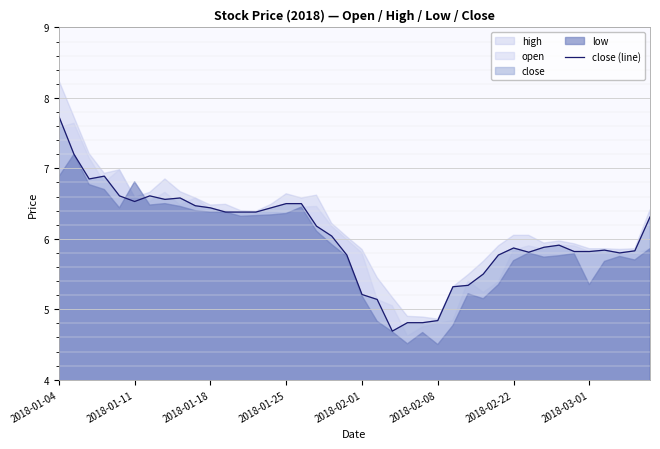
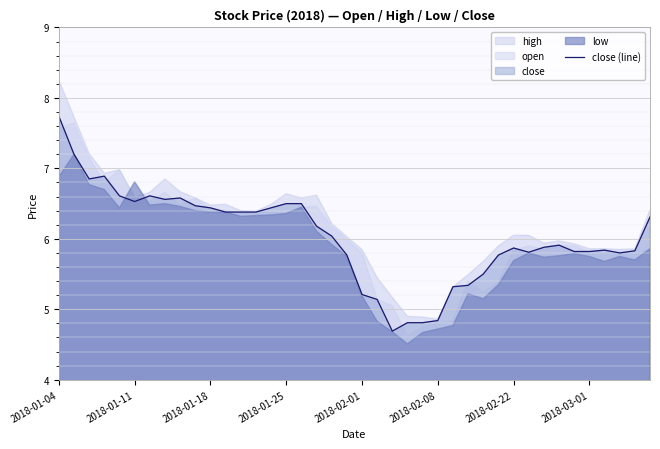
low, 2018-02-08: 4.5 -> 4.7
low, 2018-03-01: 5.4 -> 5.8
